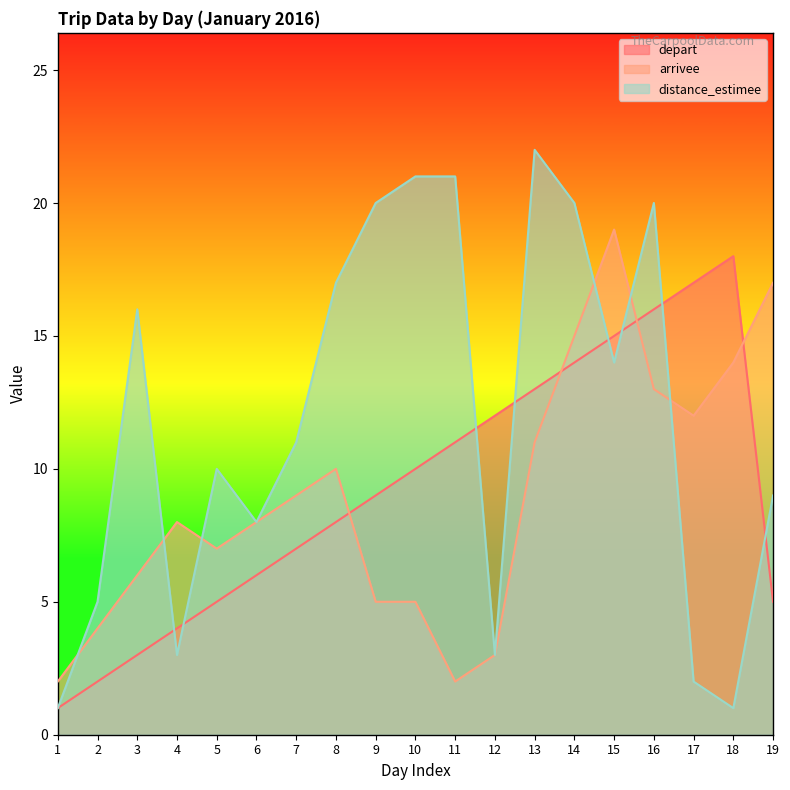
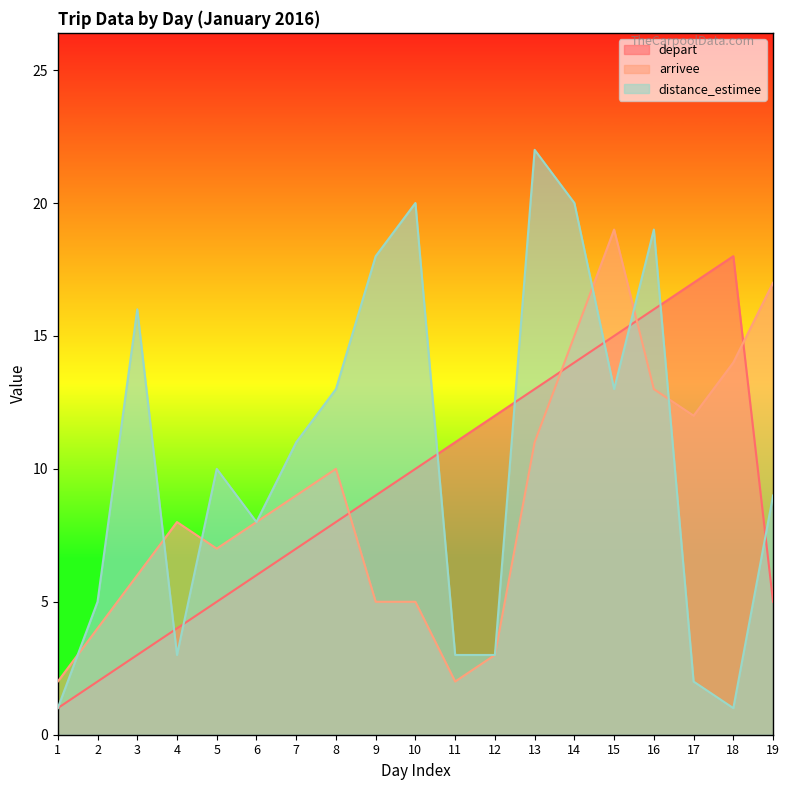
distance_estimee, 8: 17 -> 13
distance_estimee, 9: 20 -> 18
distance_estimee, 10: 21 -> 20
distance_estimee, 11: 21 -> 3
distance_estimee, 15: 14 -> 13
distance_estimee, 16: 20 -> 19
